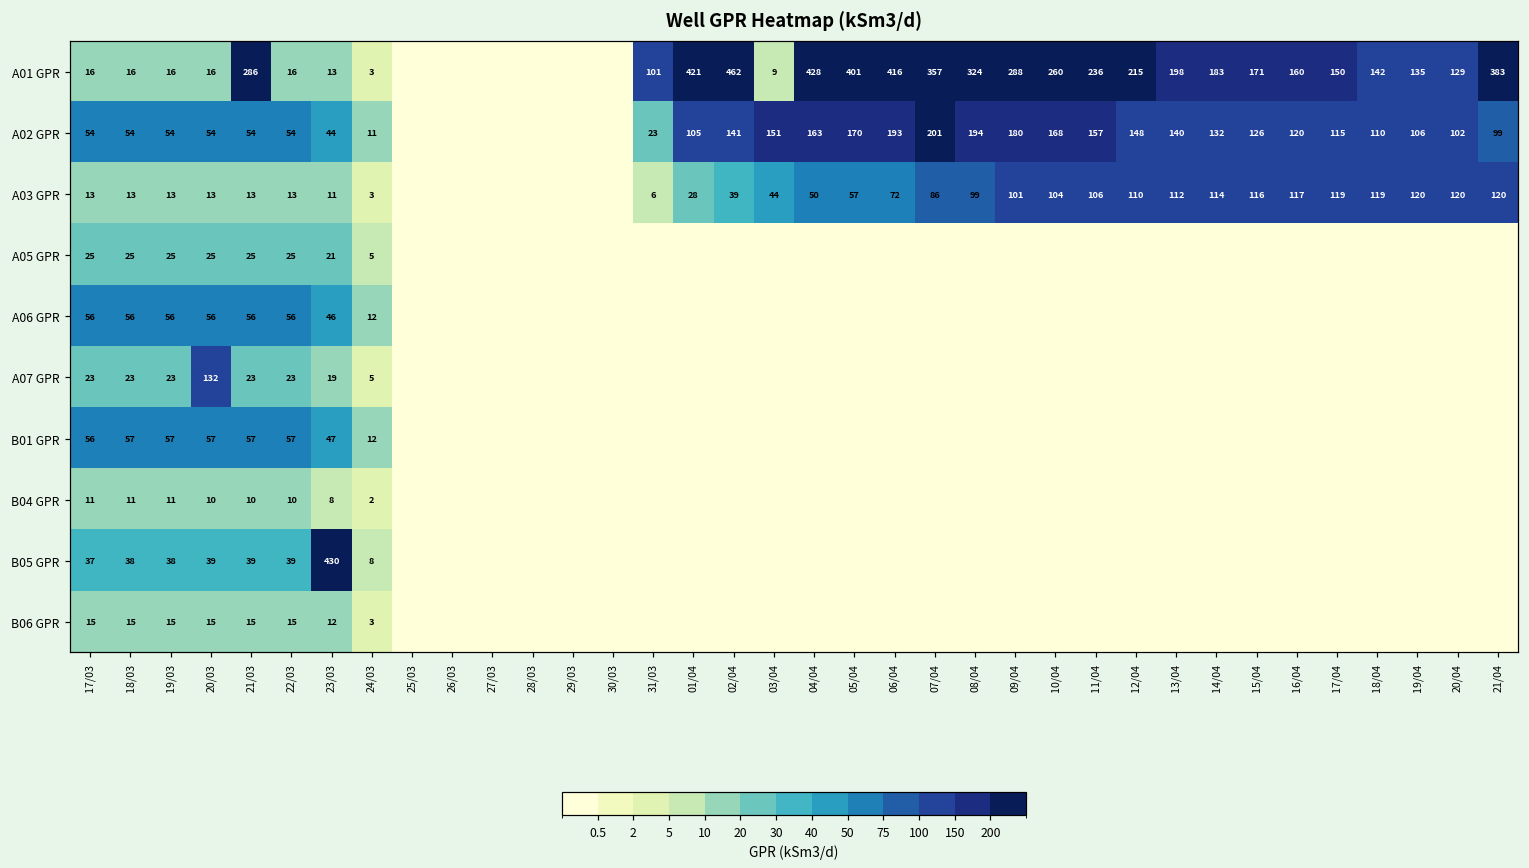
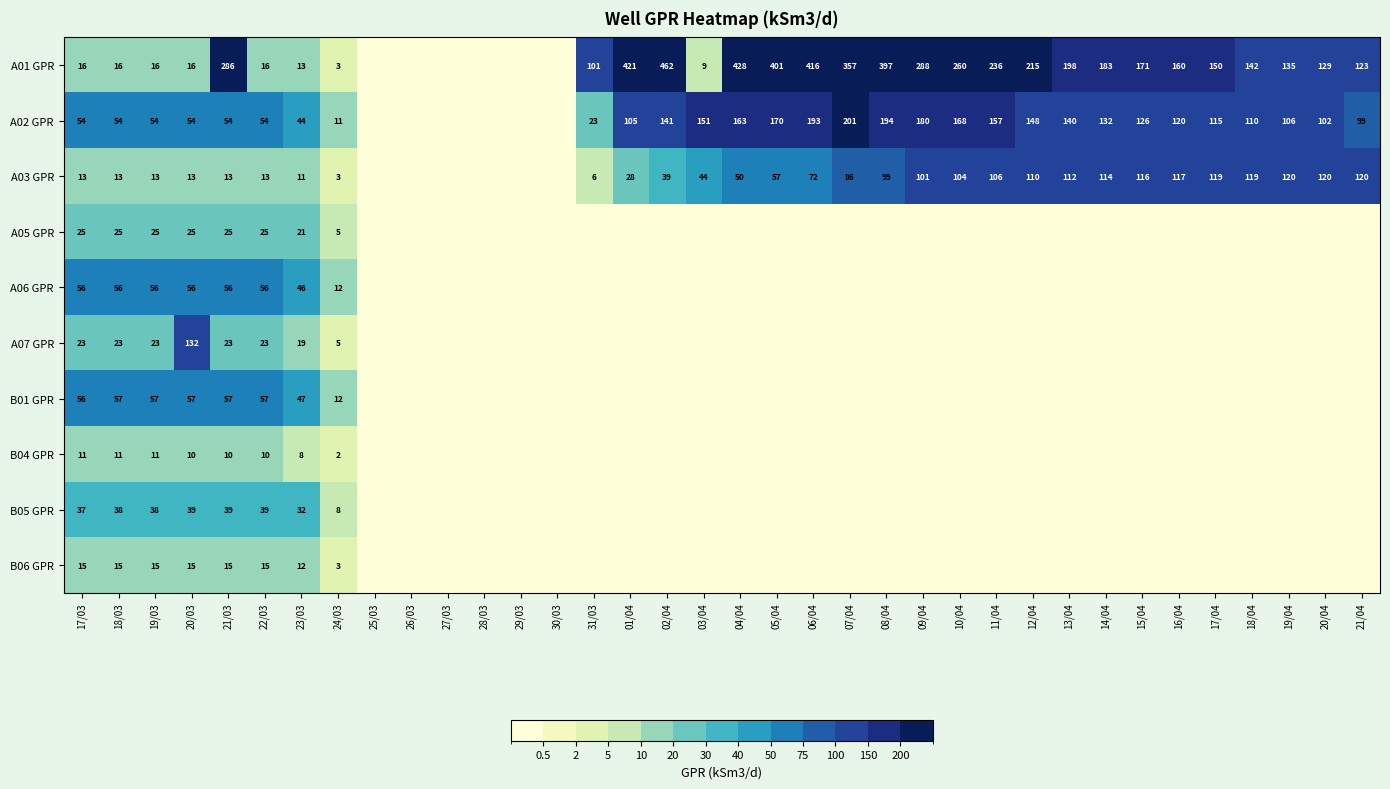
A01 GPR, 08/04: 324 -> 397
A01 GPR, 21/04: 383 -> 123
B05 GPR, 23/03: 430 -> 32
